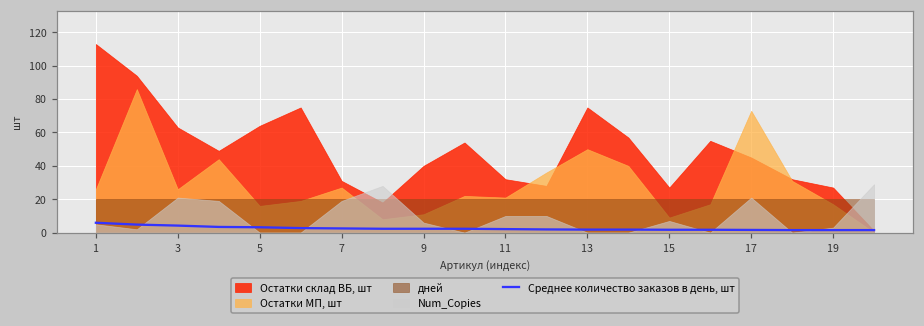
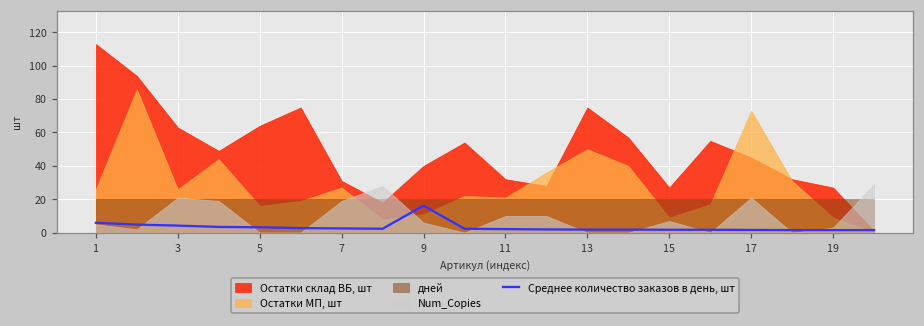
Среднее количество заказов в день, шт, 9: 2 -> 16
Остатки МП, шт, 19: 17 -> 9
